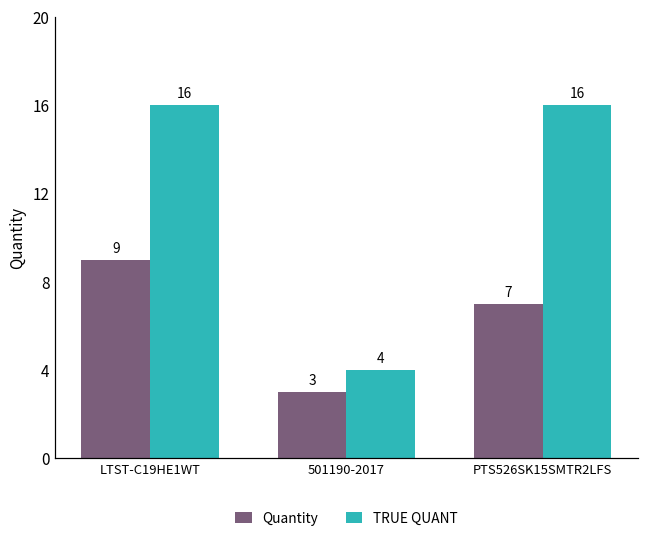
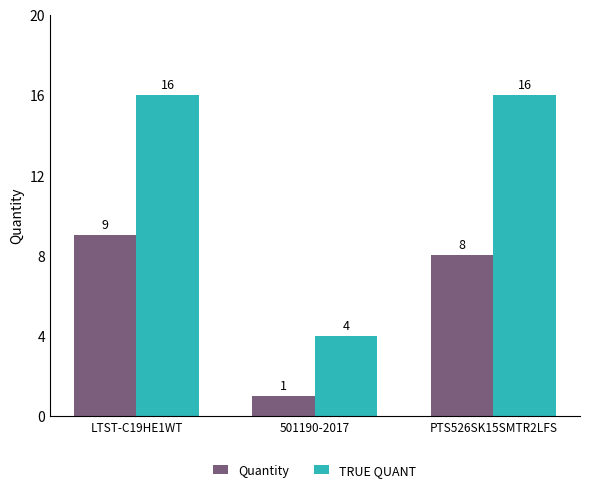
Quantity, 501190-2017: 3 -> 1
Quantity, PTS526SK15SMTR2LFS: 7 -> 8
